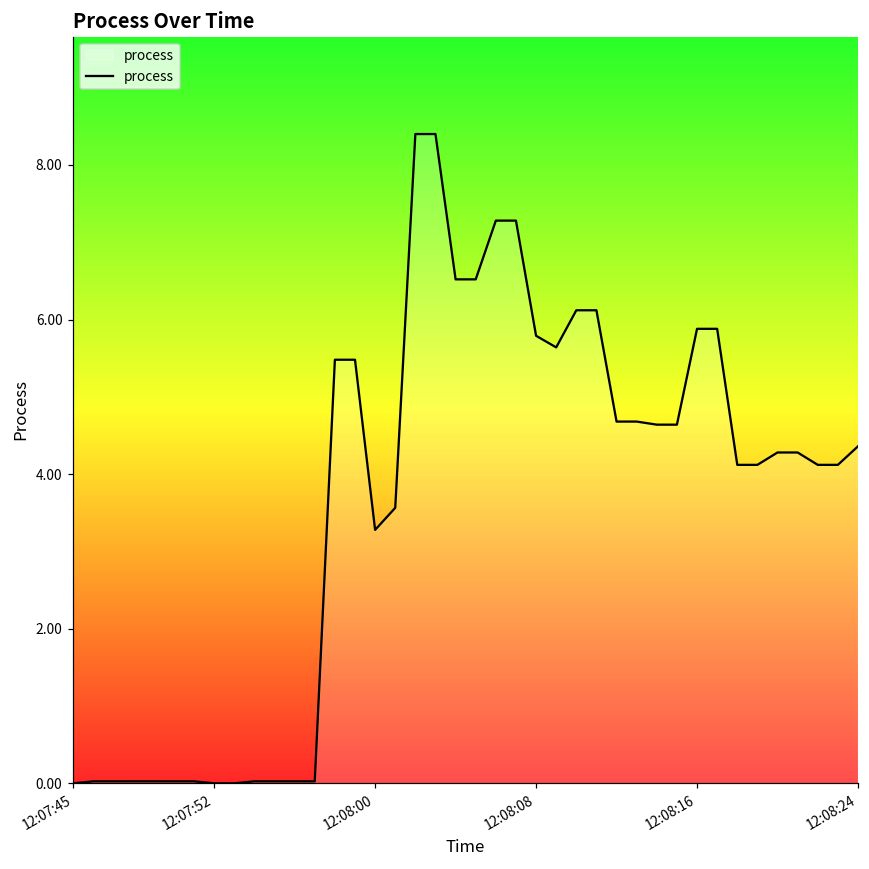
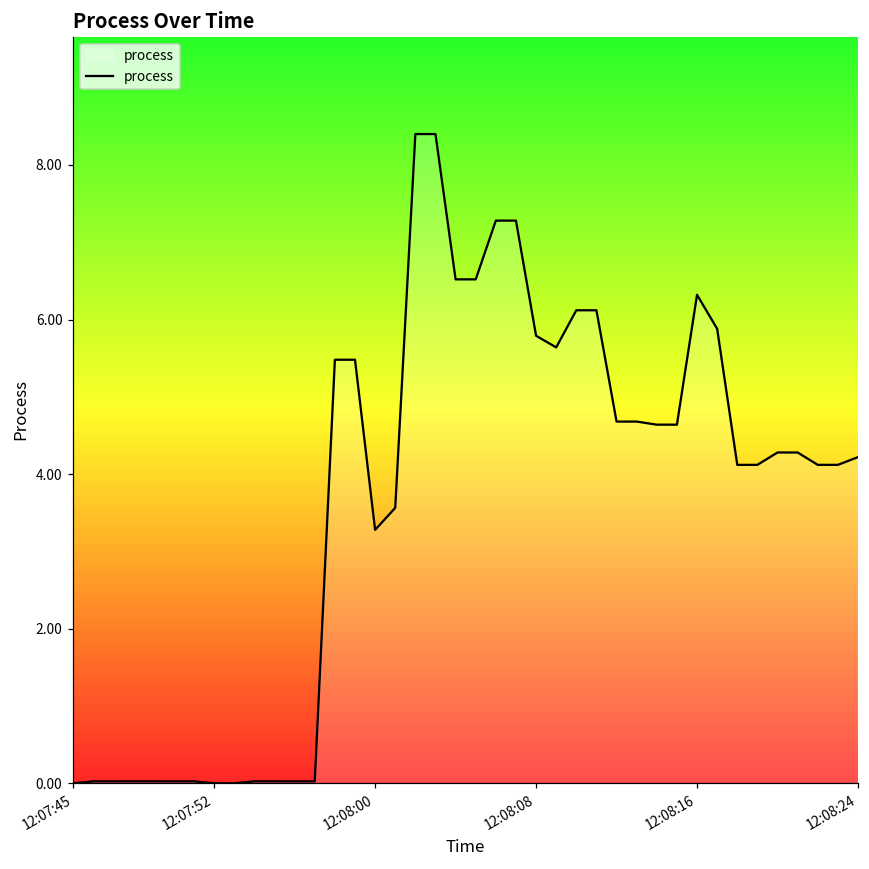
12:08:16: 5.9 -> 6.3
12:08:24: 4.4 -> 4.2
